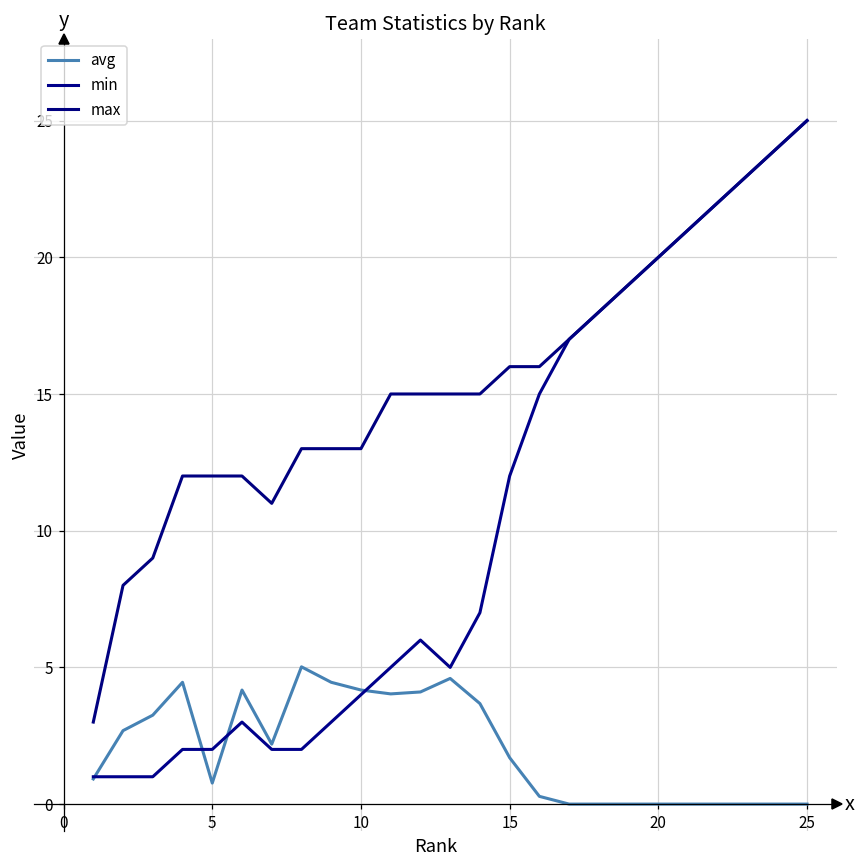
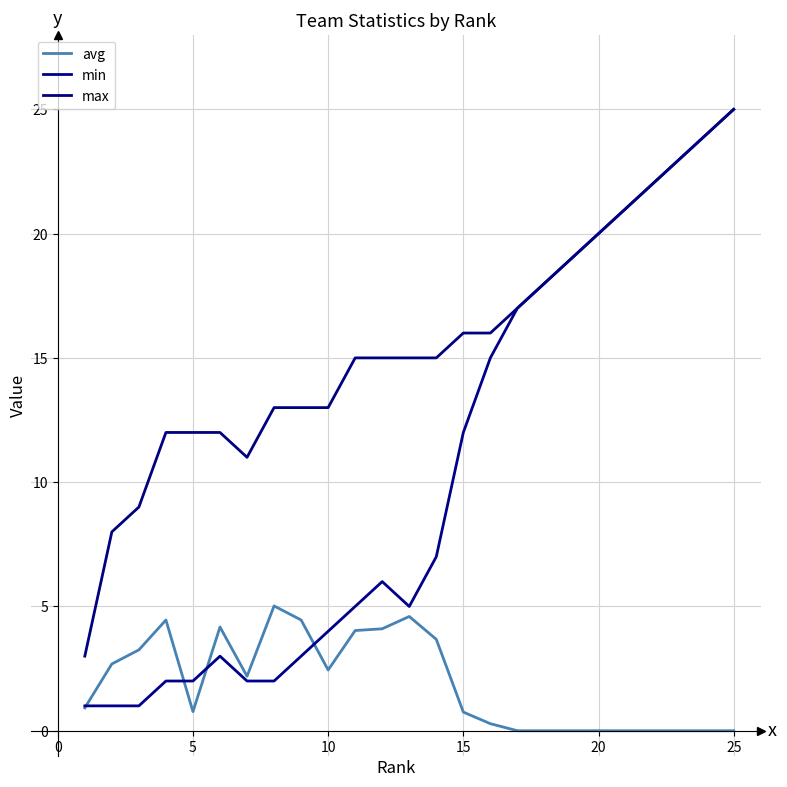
avg, 10: 4.2 -> 2.4
avg, 15: 1.7 -> 0.8
